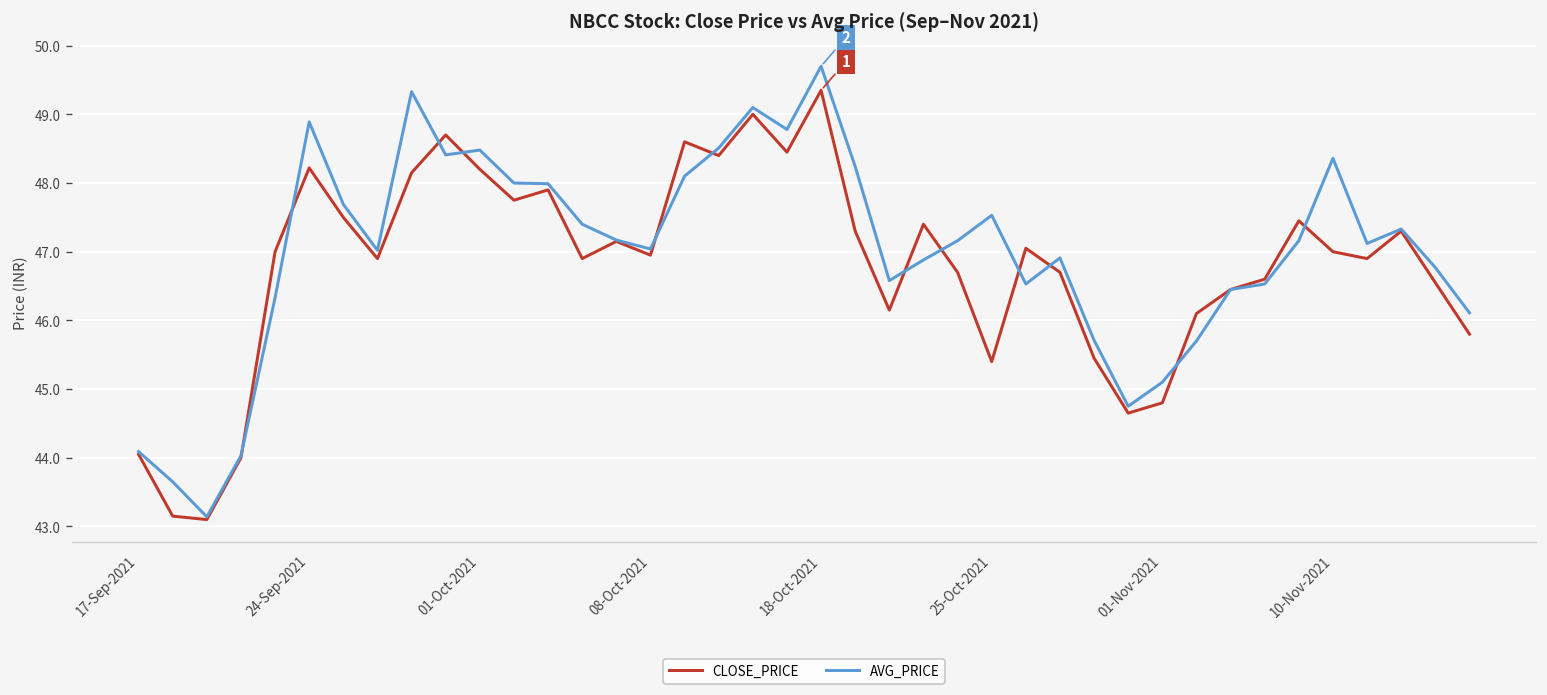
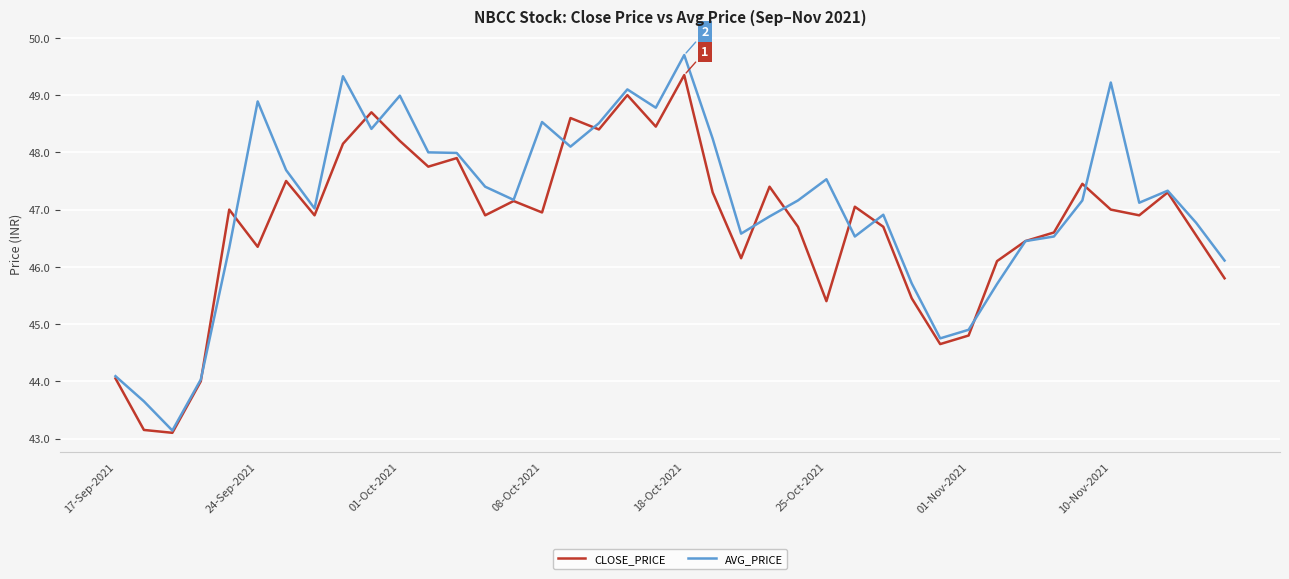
CLOSE_PRICE, 24-Sep-2021: 48.2 -> 46.4
AVG_PRICE, 01-Oct-2021: 48.5 -> 49.0
AVG_PRICE, 08-Oct-2021: 47.0 -> 48.5
AVG_PRICE, 01-Nov-2021: 45.1 -> 44.9
AVG_PRICE, 10-Nov-2021: 48.4 -> 49.2
